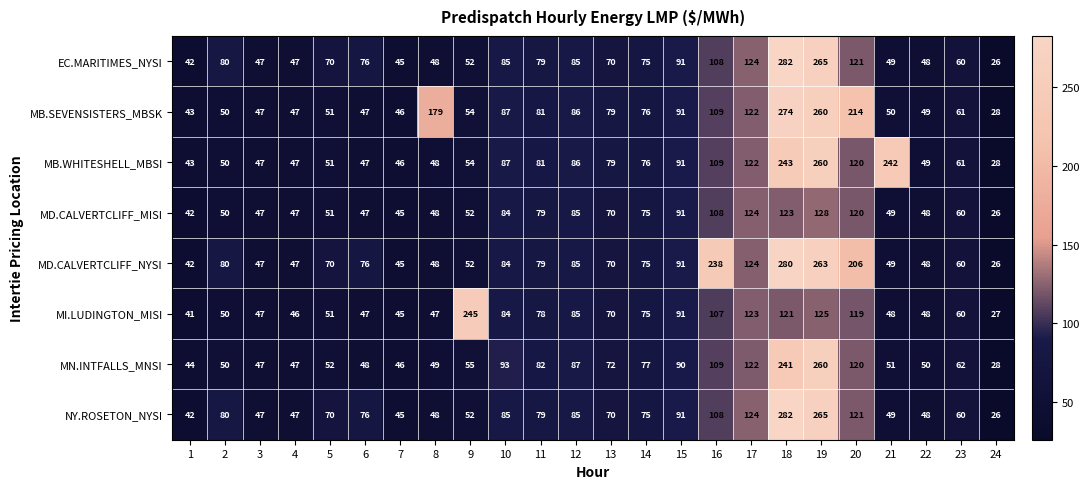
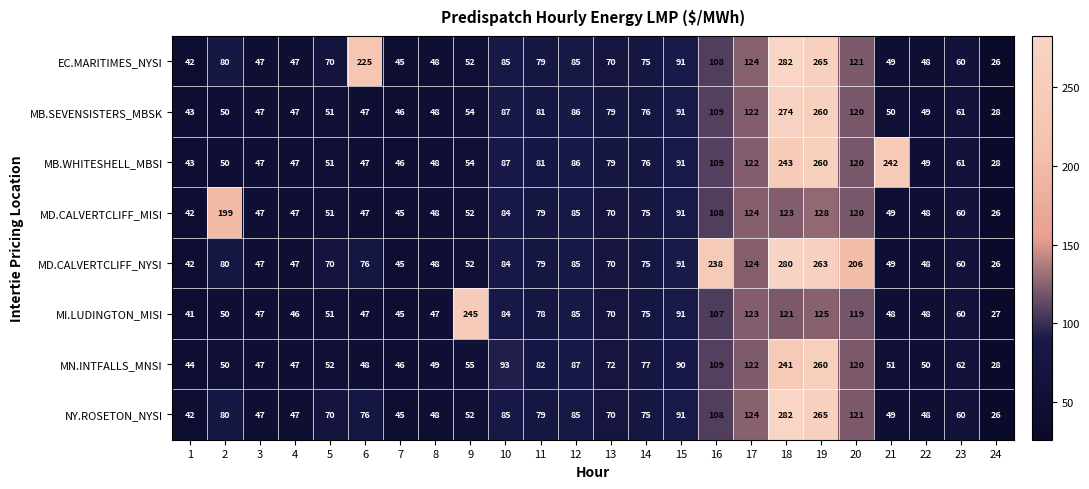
EC.MARITIMES_NYSI, 6: 76 -> 225
MB.SEVENSISTERS_MBSK, 8: 179 -> 48
MB.SEVENSISTERS_MBSK, 20: 214 -> 120
MD.CALVERTCLIFF_MISI, 2: 50 -> 199
